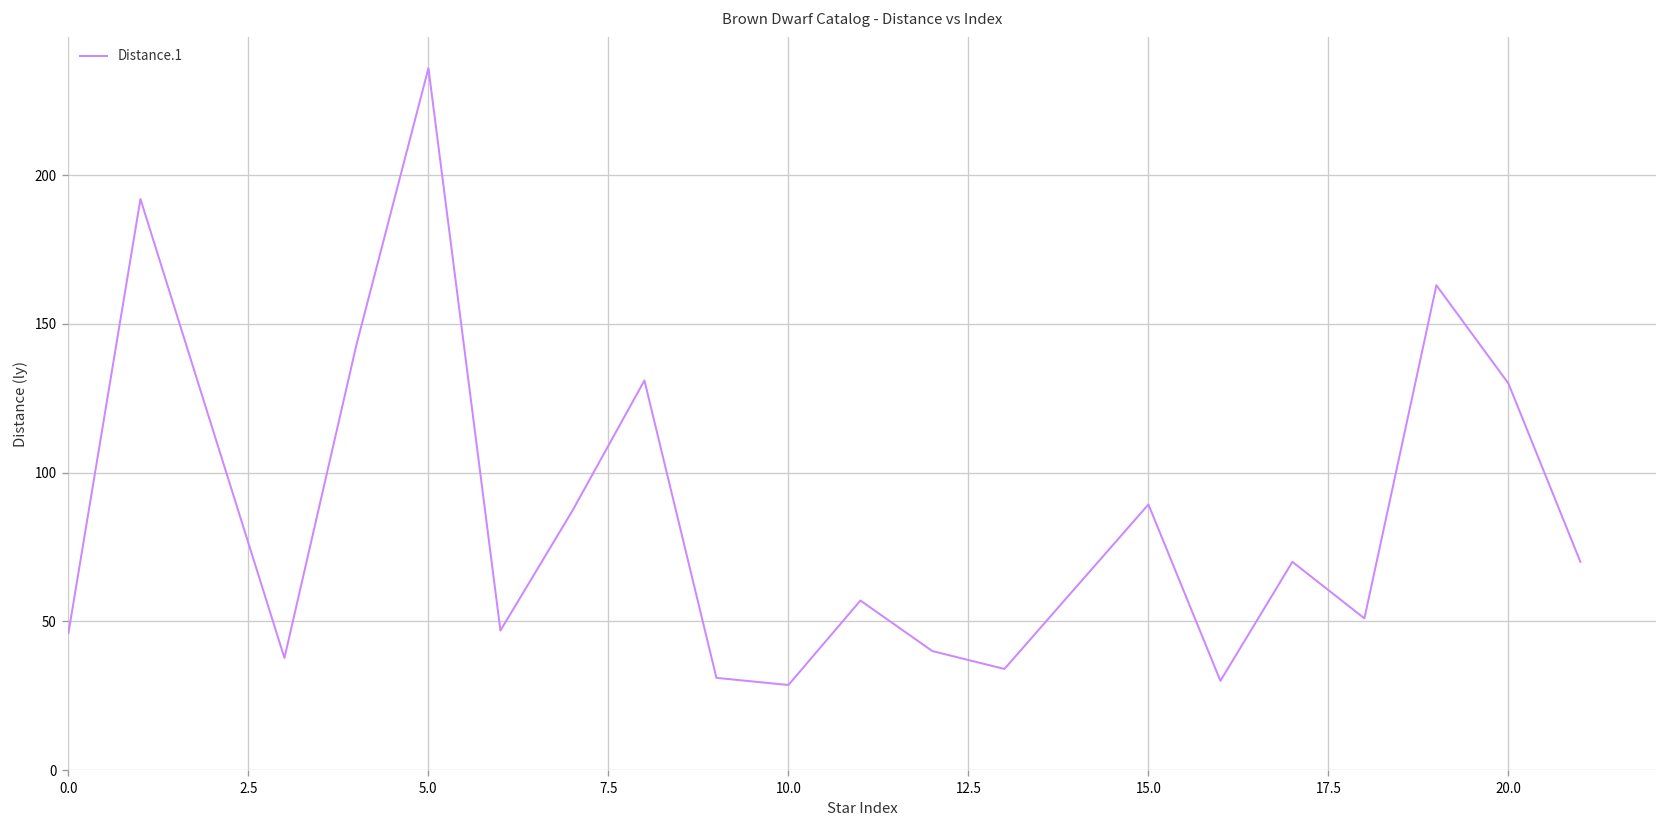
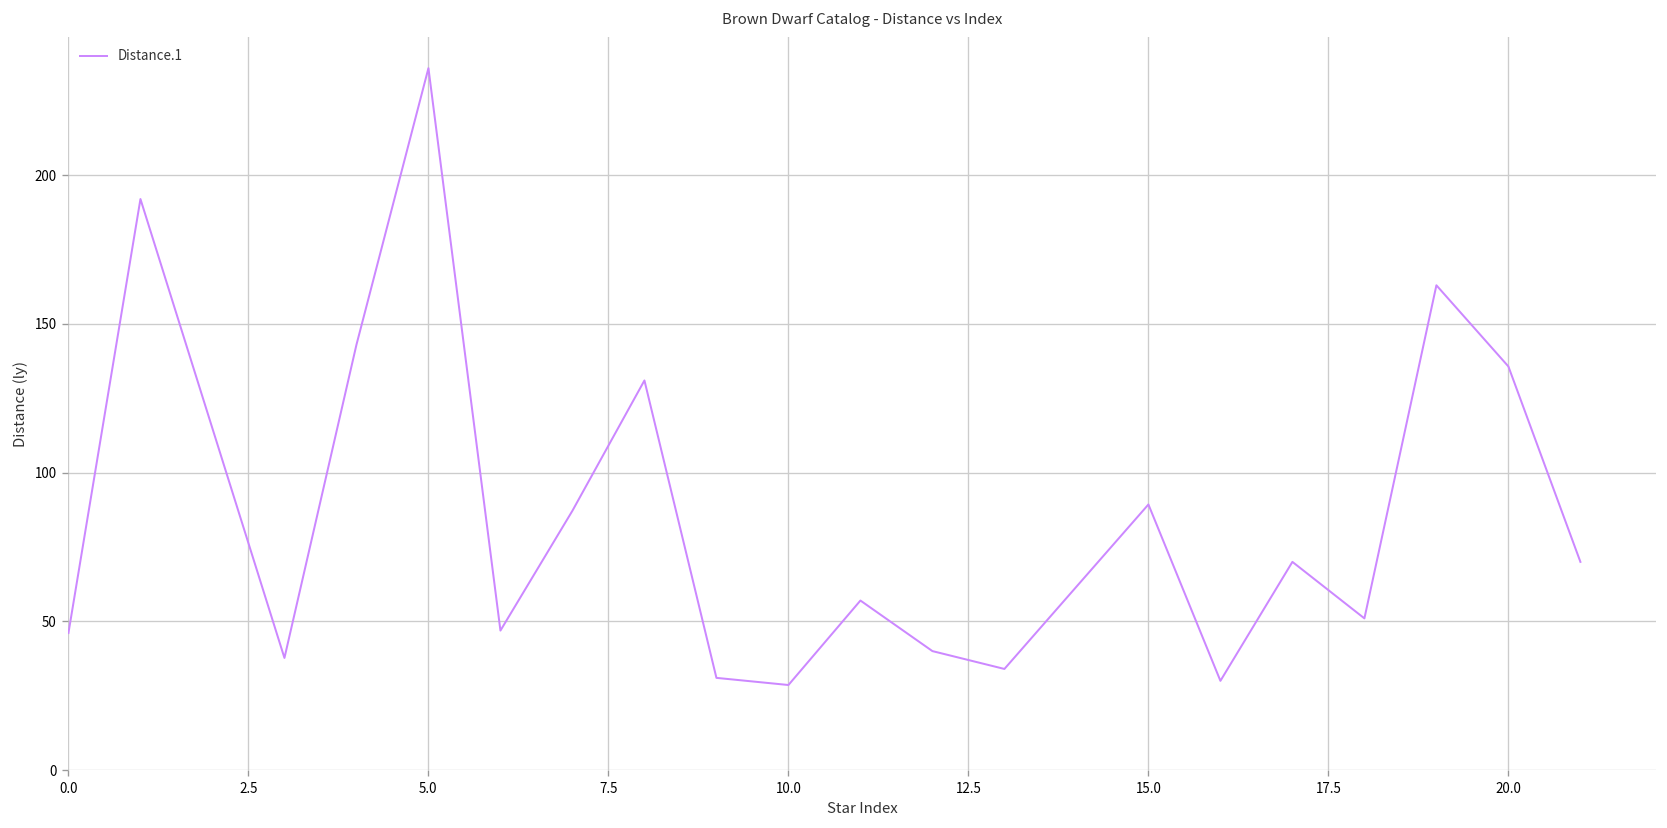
20.0: 130 -> 136
